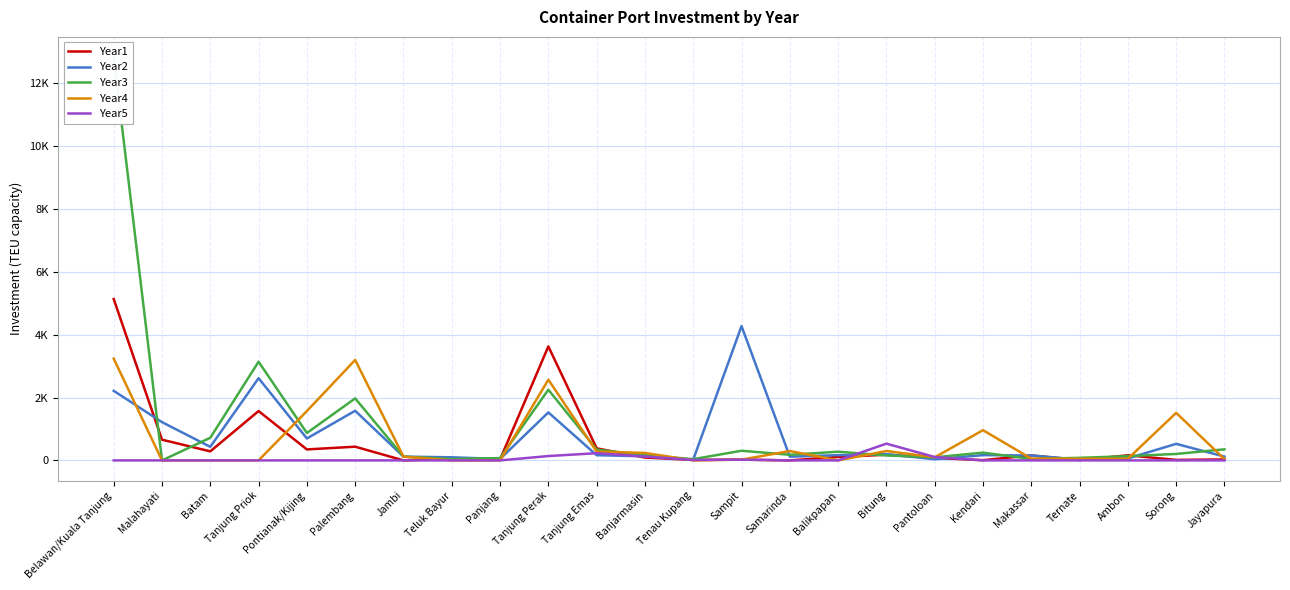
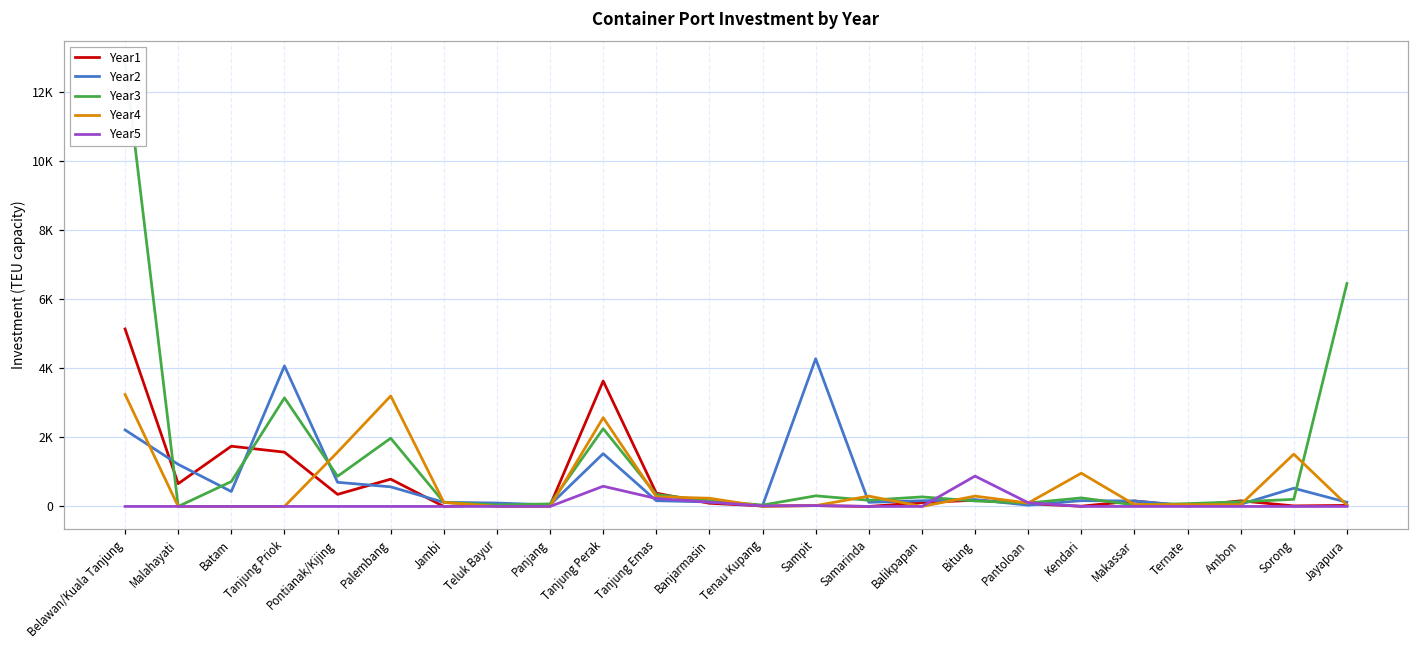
Year1, Batam: 300 -> 1700
Year2, Tanjung Priok: 2600 -> 4100
Year1, Palembang: 400 -> 800
Year2, Palembang: 1600 -> 600
Year5, Tanjung Perak: 100 -> 600
Year5, Bitung: 500 -> 900
Year3, Jayapura: 400 -> 6500
